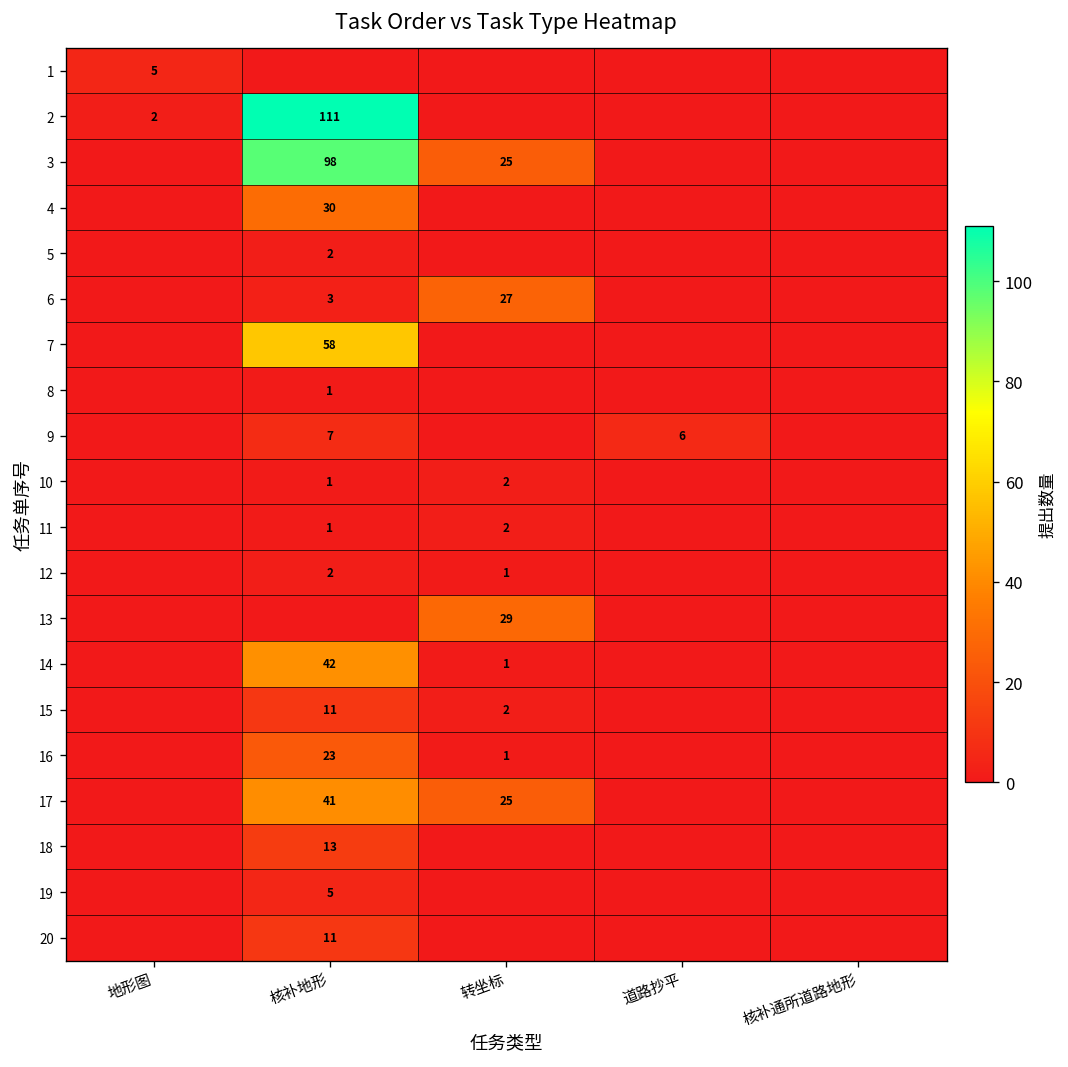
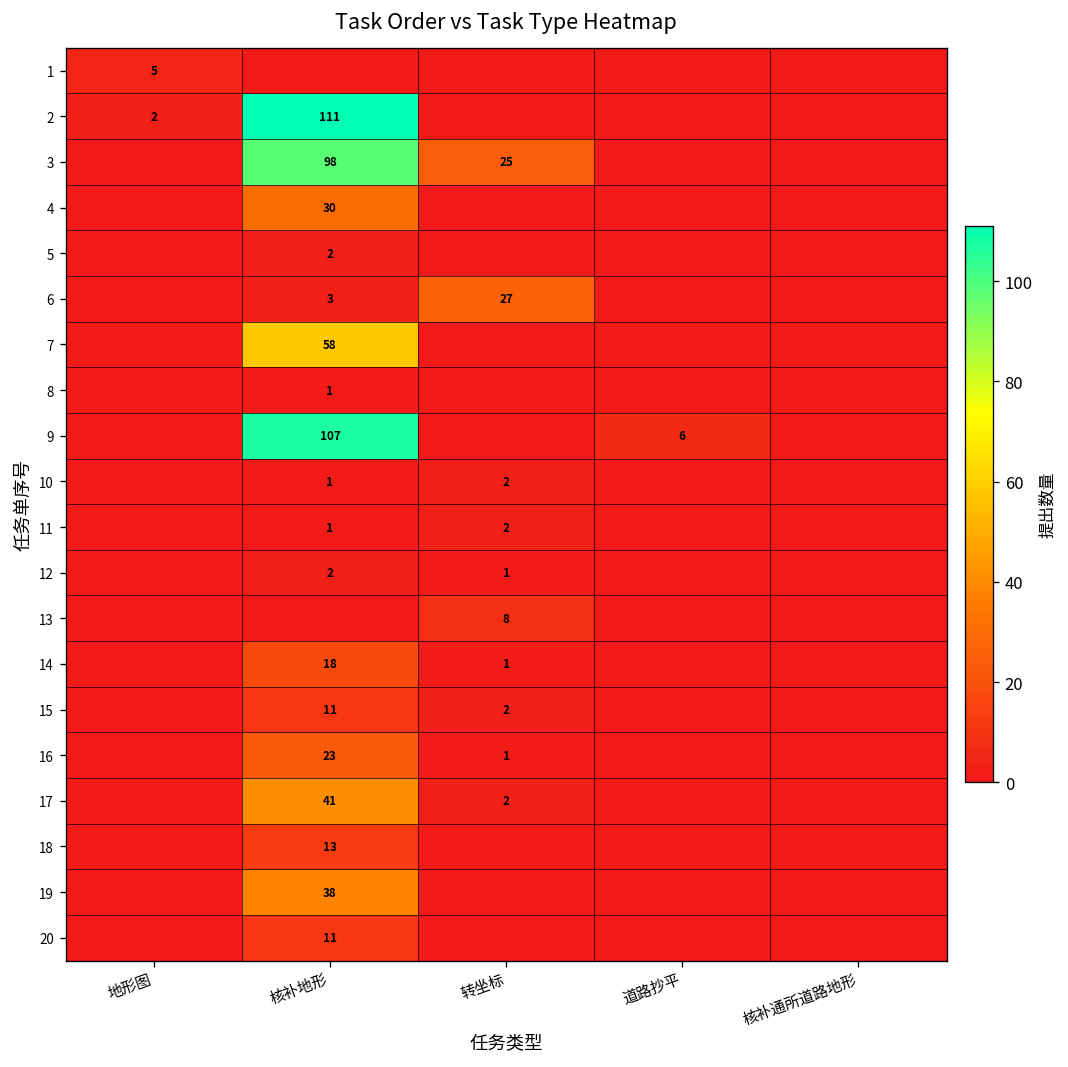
9, 核补地形: 7 -> 107
13, 转坐标: 29 -> 8
14, 核补地形: 42 -> 18
17, 转坐标: 25 -> 2
19, 核补地形: 5 -> 38
